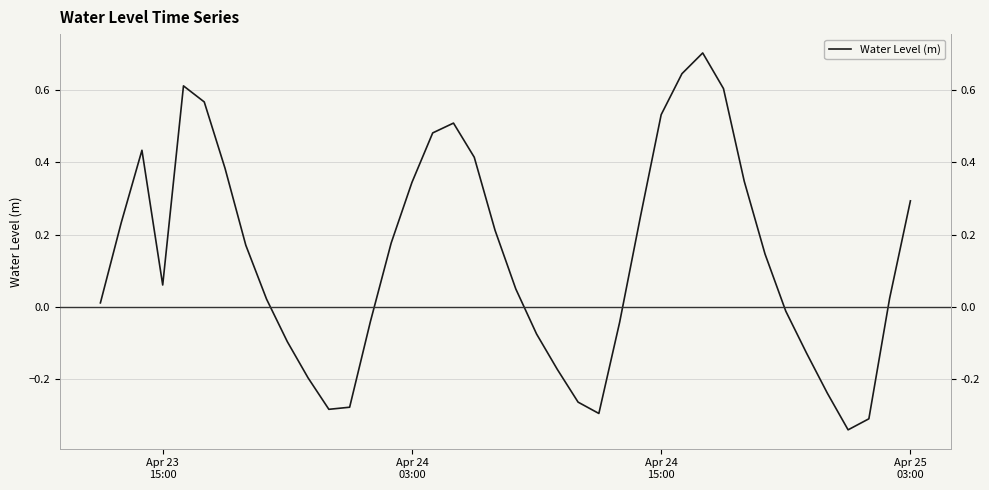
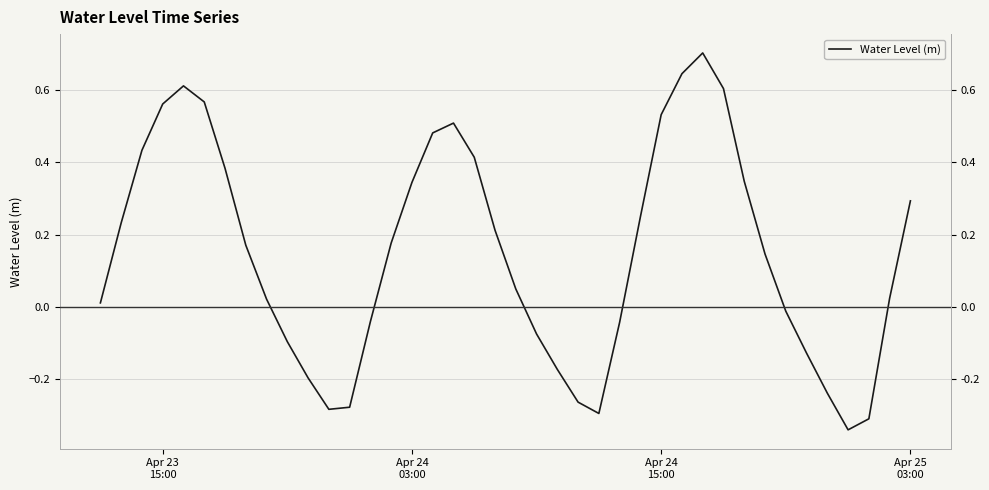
Apr 23 15:00: 0.06 -> 0.56
